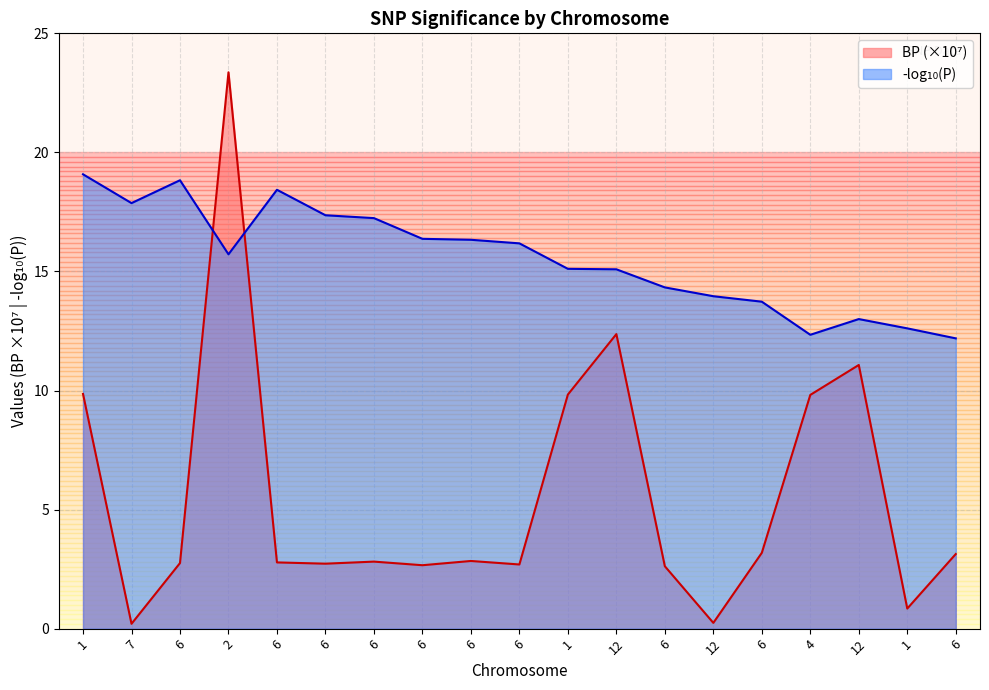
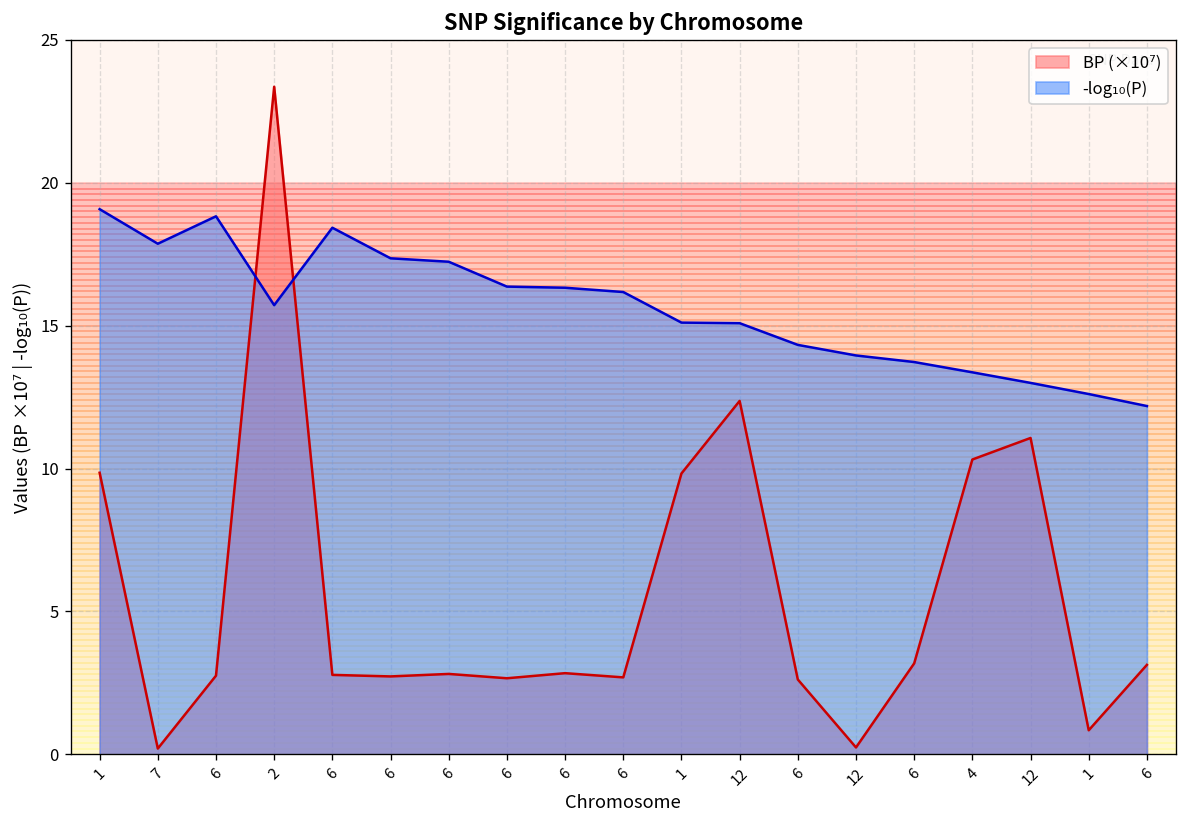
BP (×10⁷), 4: 9.8 -> 10.3
-log₁₀(P), 4: 12.3 -> 13.4
